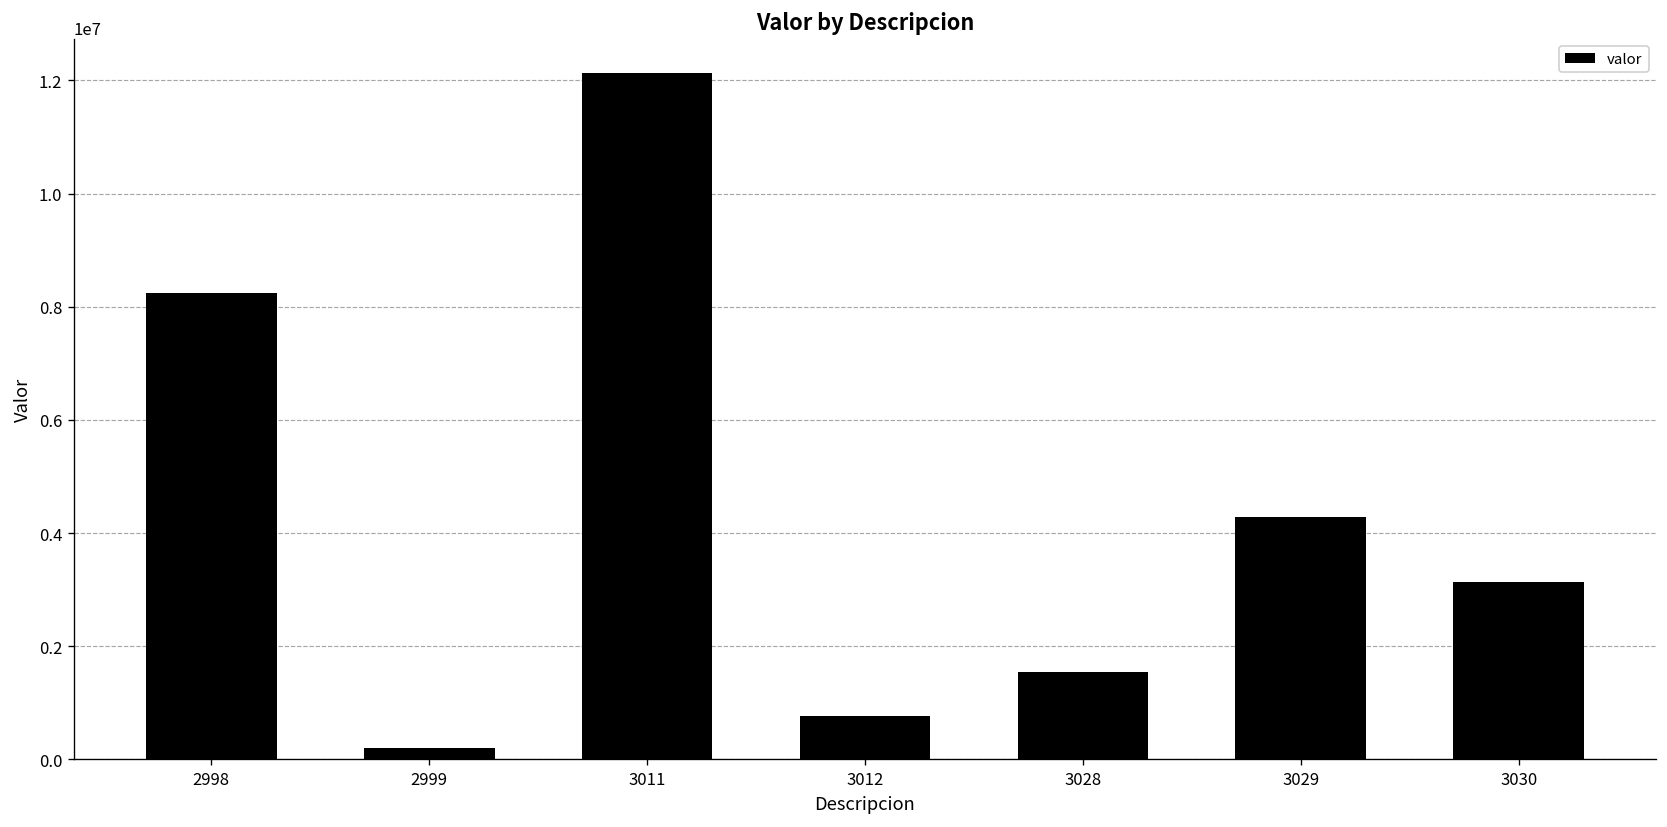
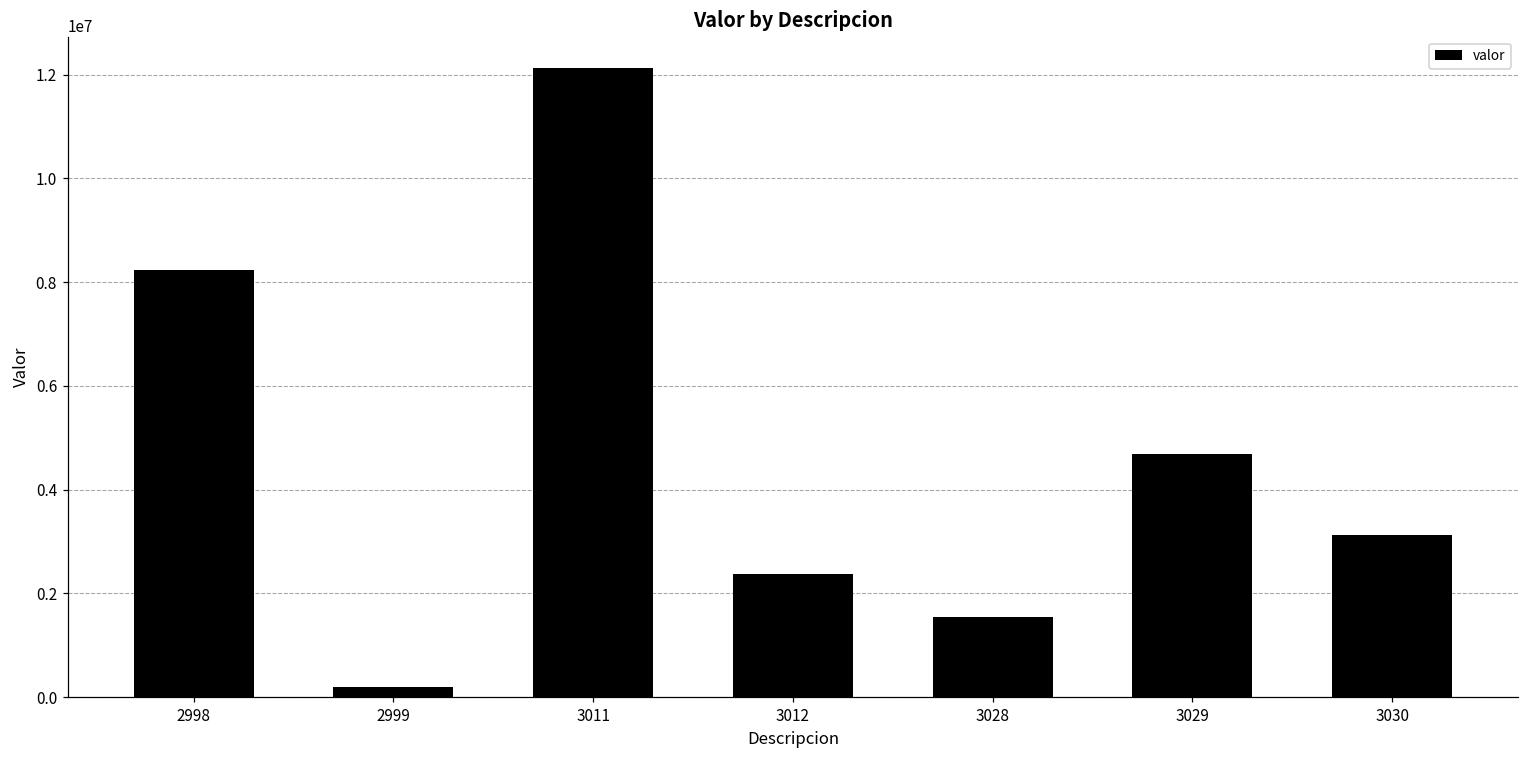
3012: 800000 -> 2400000
3029: 4300000 -> 4700000
